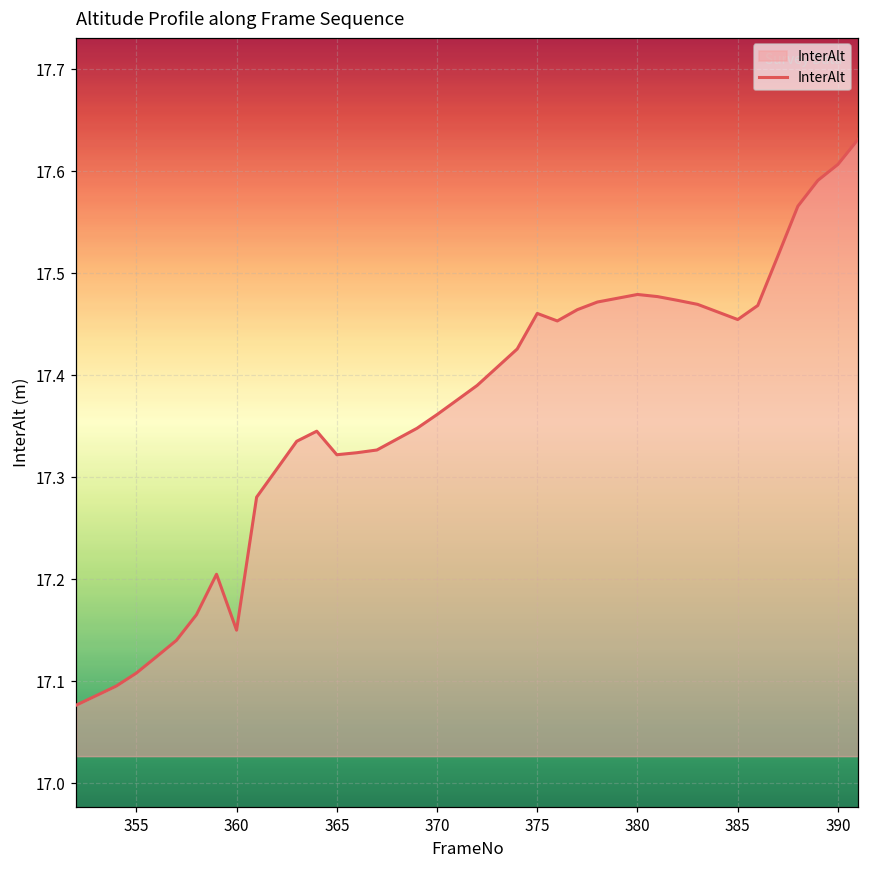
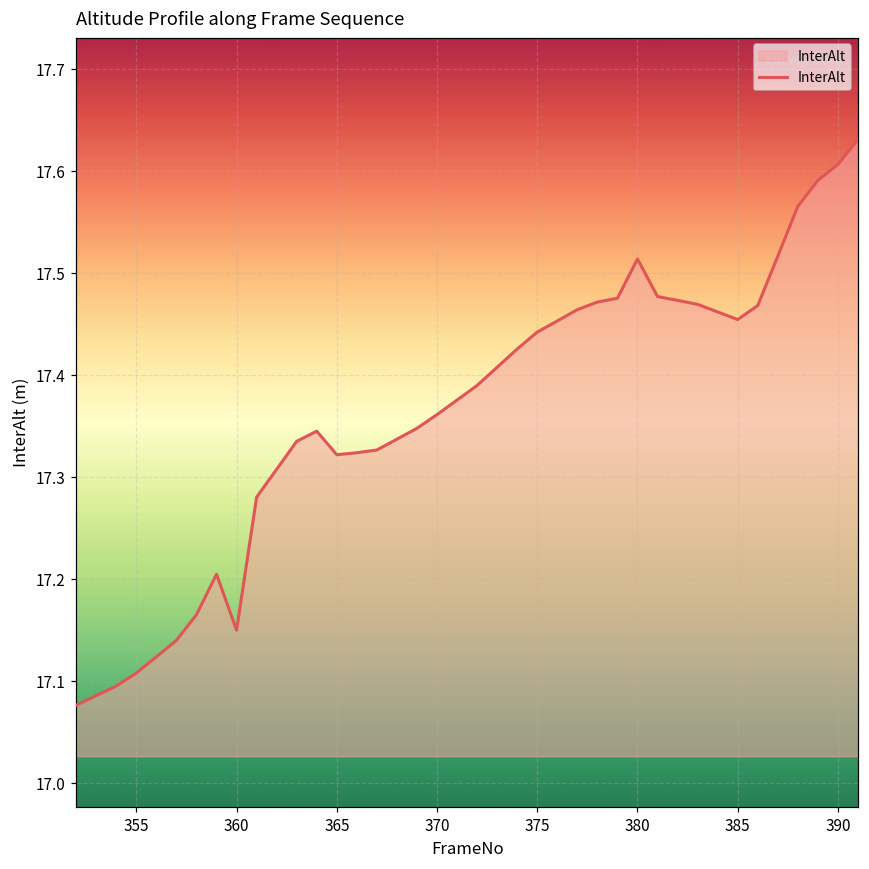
375: 17.46 -> 17.44
380: 17.48 -> 17.51
